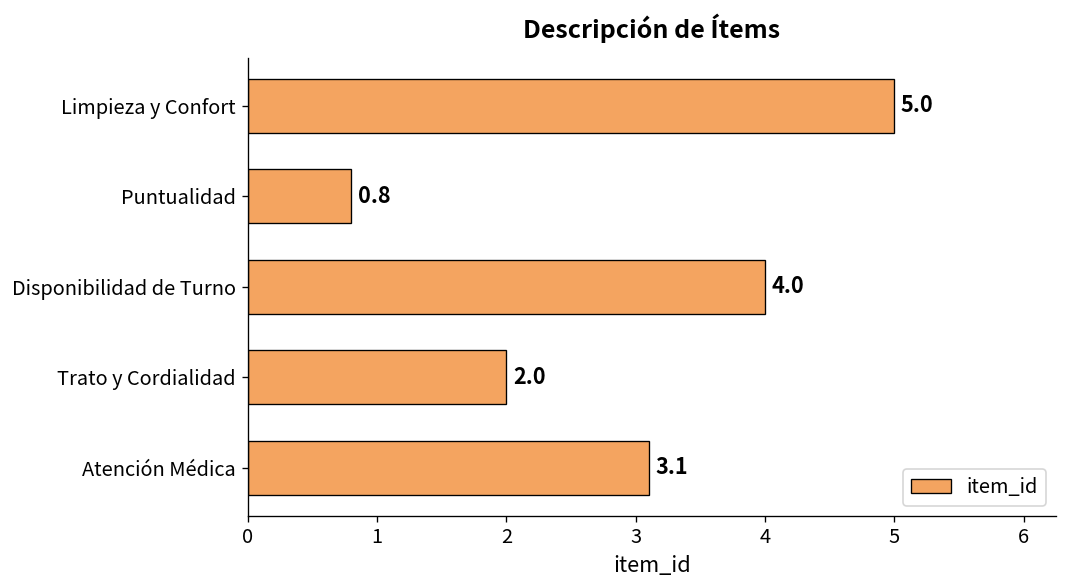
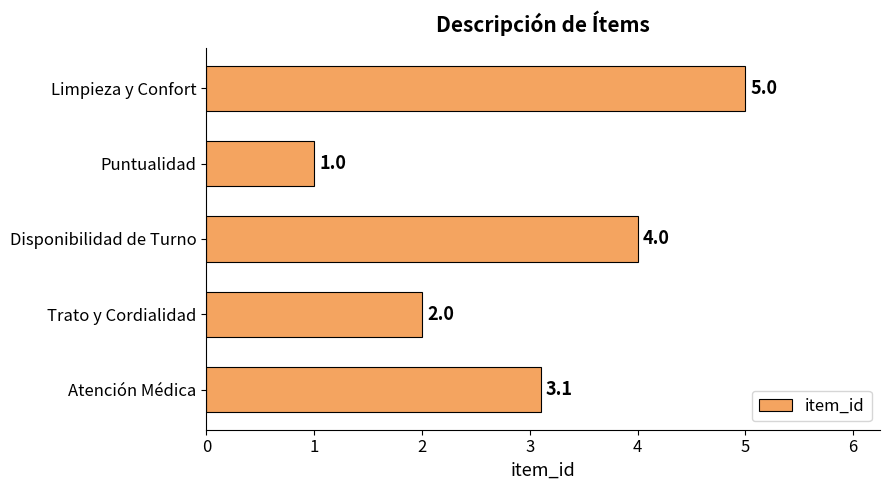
Puntualidad: 0.8 -> 1.0
